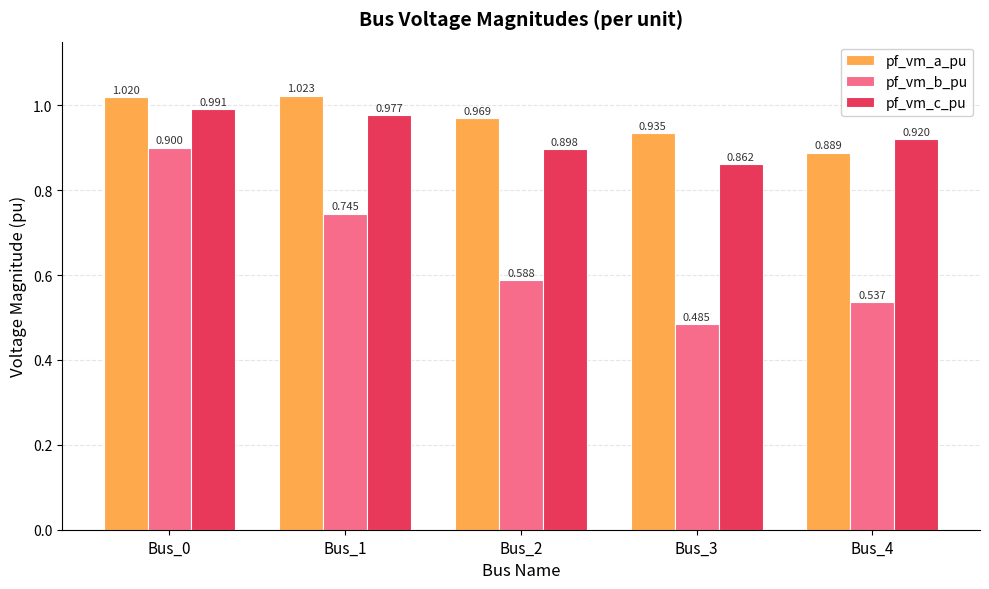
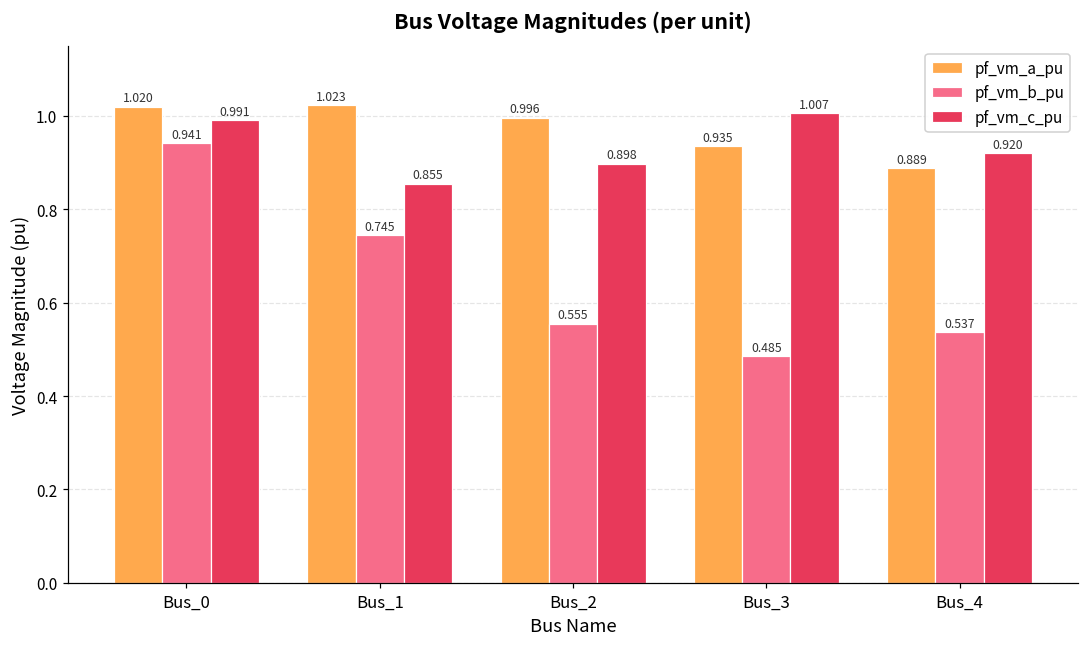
pf_vm_b_pu, Bus_0: 0.900 -> 0.941
pf_vm_c_pu, Bus_1: 0.977 -> 0.855
pf_vm_a_pu, Bus_2: 0.969 -> 0.996
pf_vm_b_pu, Bus_2: 0.588 -> 0.555
pf_vm_c_pu, Bus_3: 0.862 -> 1.007
